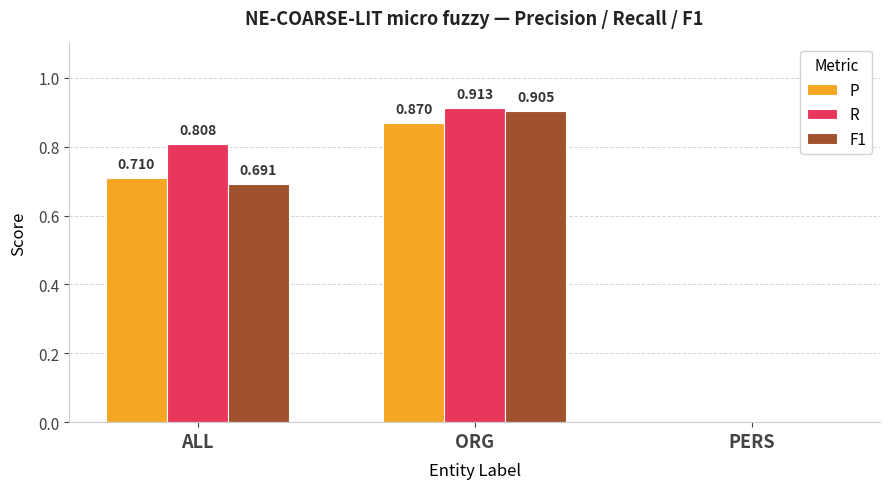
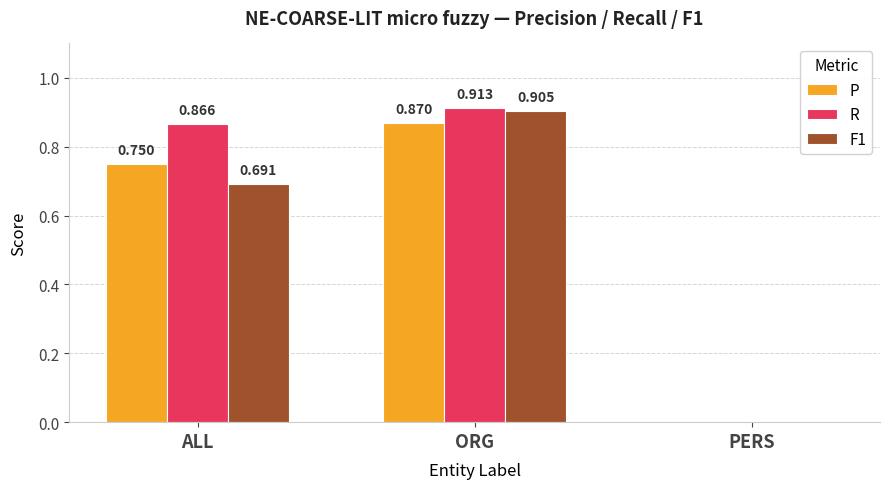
P, ALL: 0.710 -> 0.750
R, ALL: 0.808 -> 0.866
